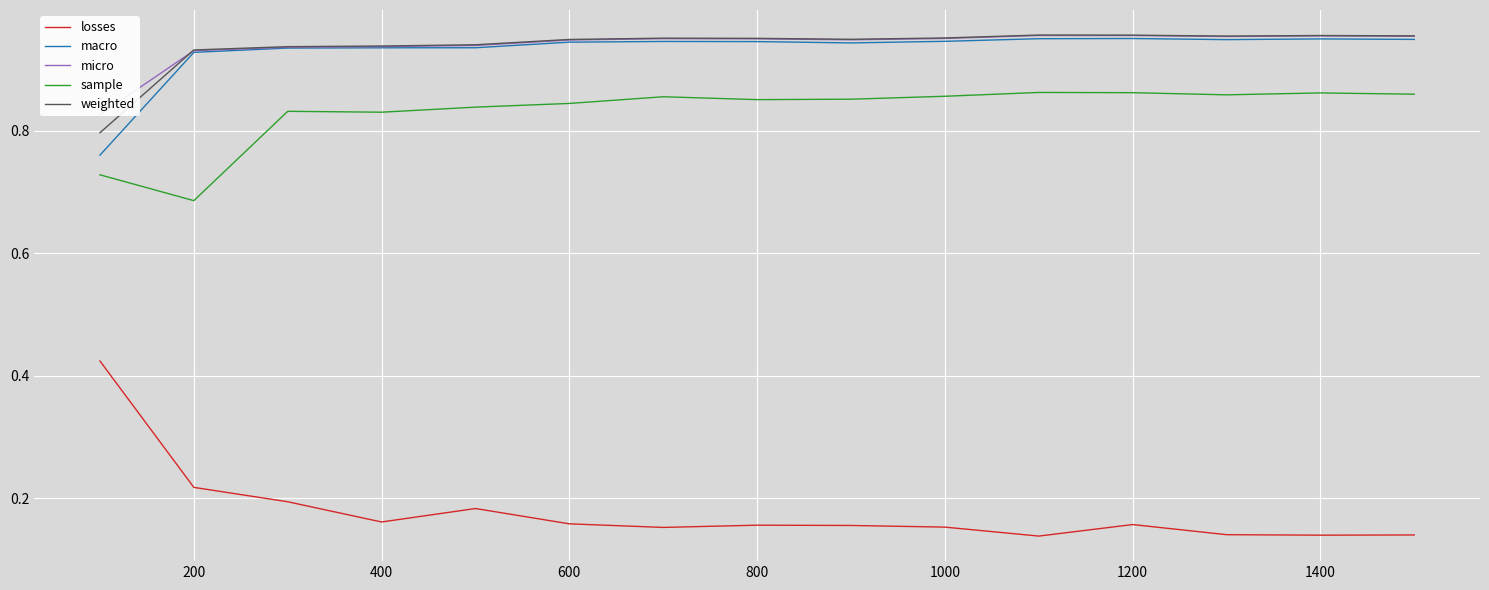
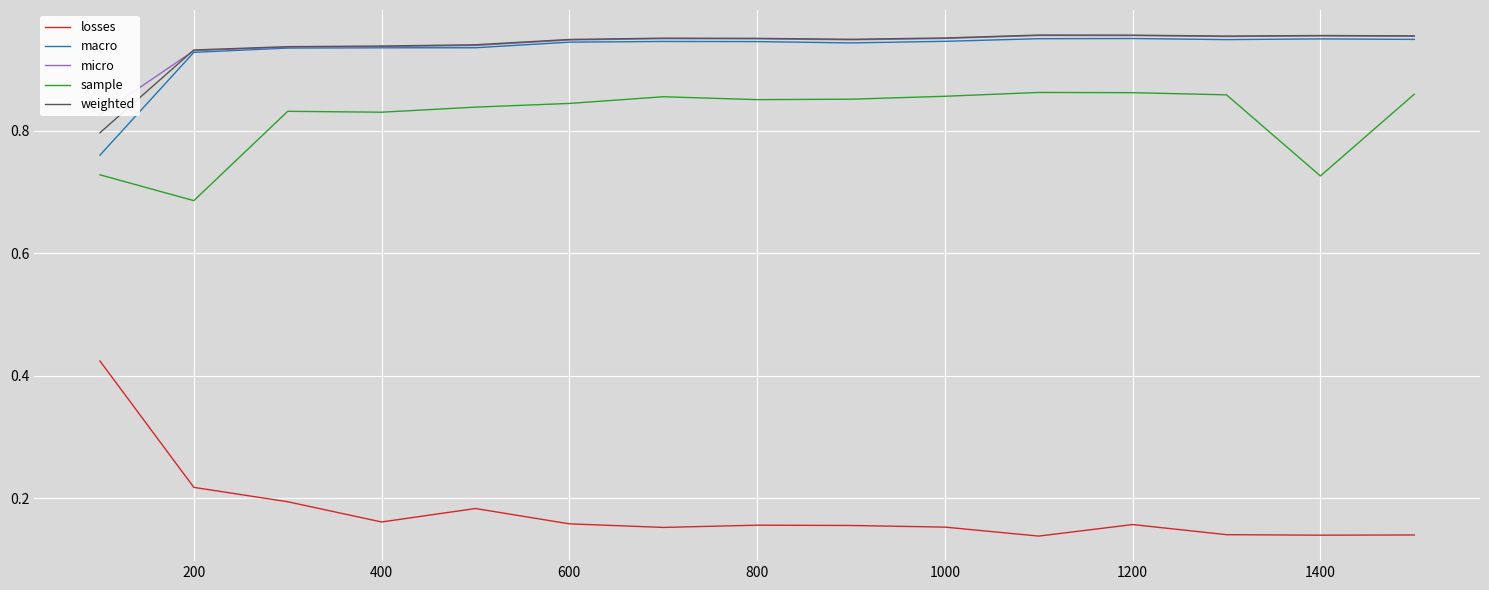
sample, 1400: 0.86 -> 0.73
